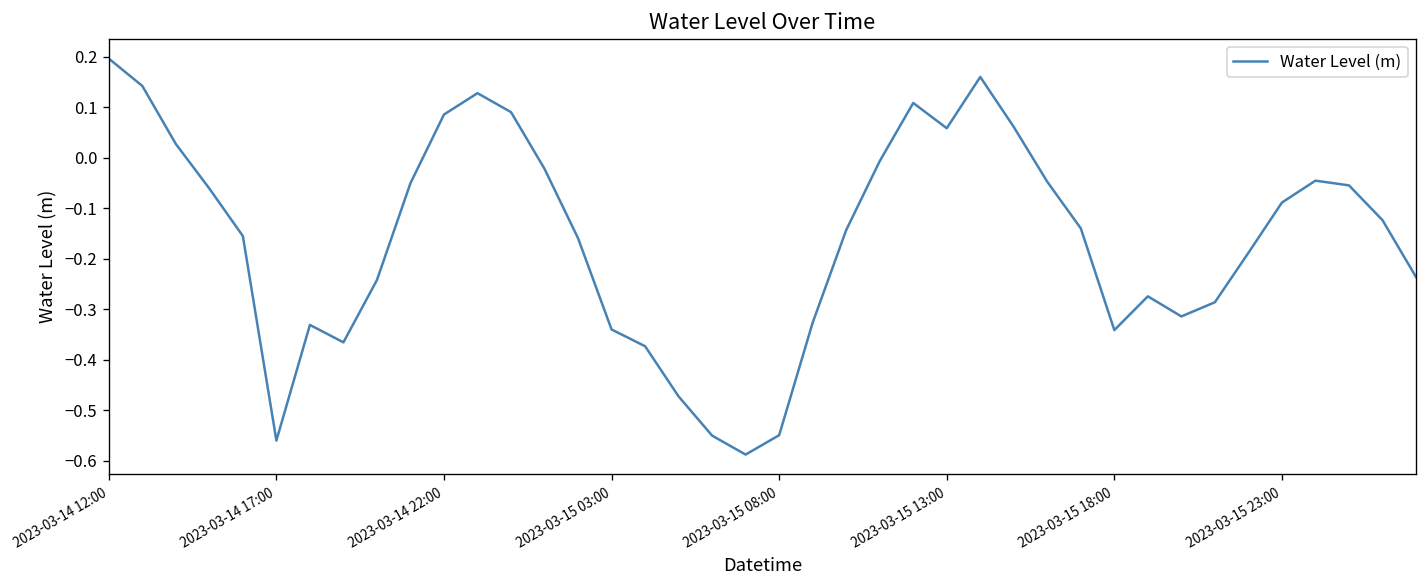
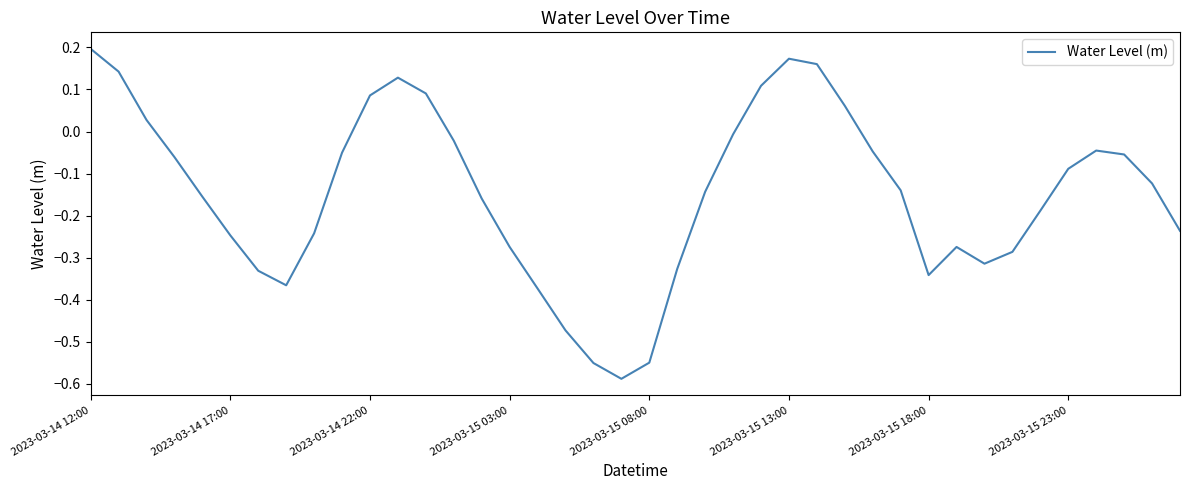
2023-03-14 17:00: -0.56 -> -0.25
2023-03-15 03:00: -0.34 -> -0.27
2023-03-15 13:00: 0.06 -> 0.17
